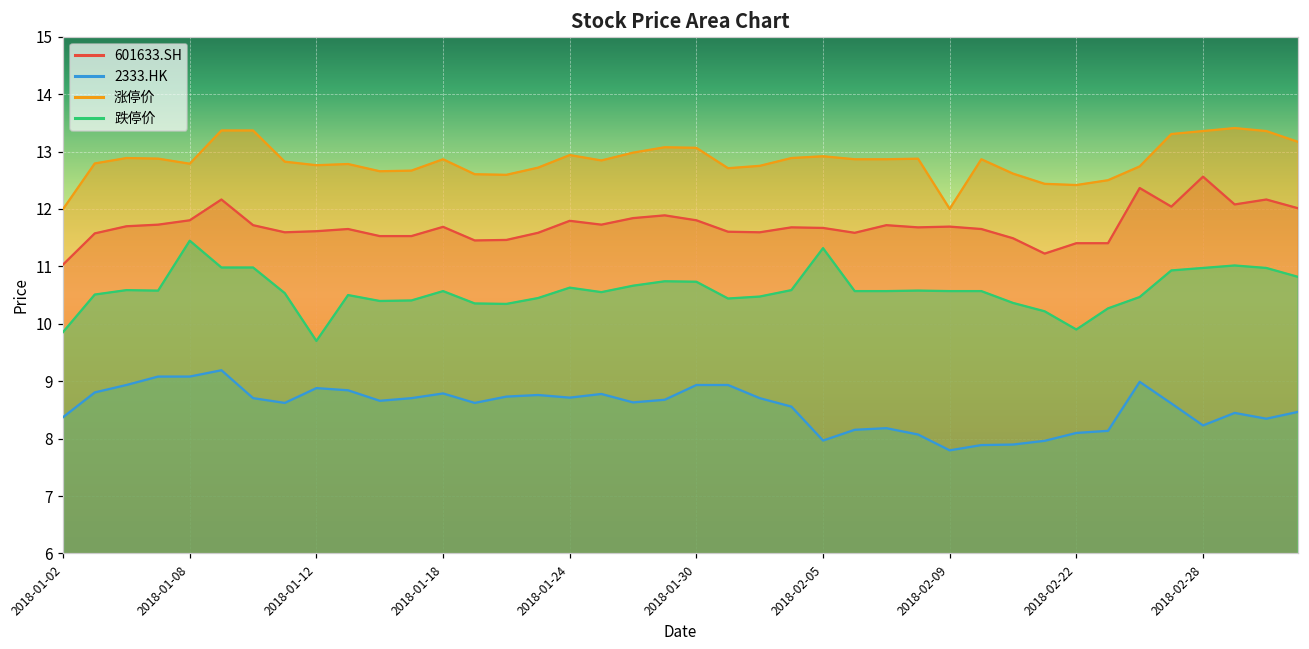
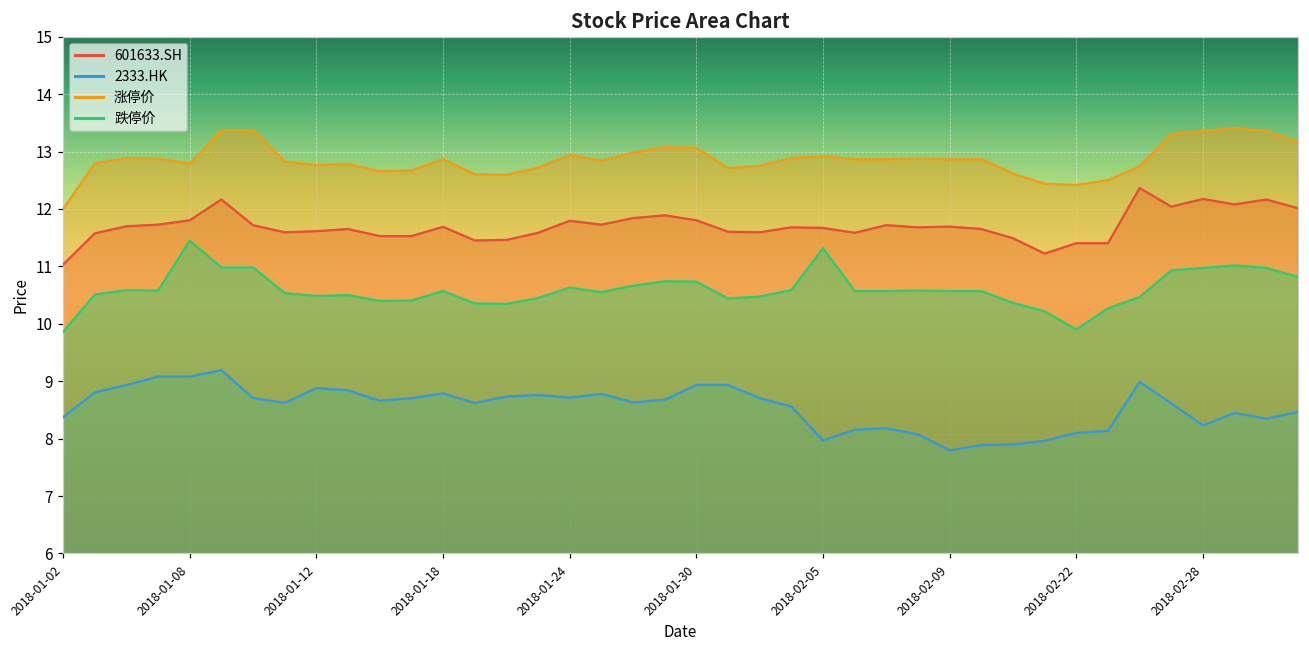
跌停价, 2018-01-12: 9.7 -> 10.5
涨停价, 2018-02-09: 12.0 -> 12.9
601633.SH, 2018-02-28: 12.6 -> 12.2
